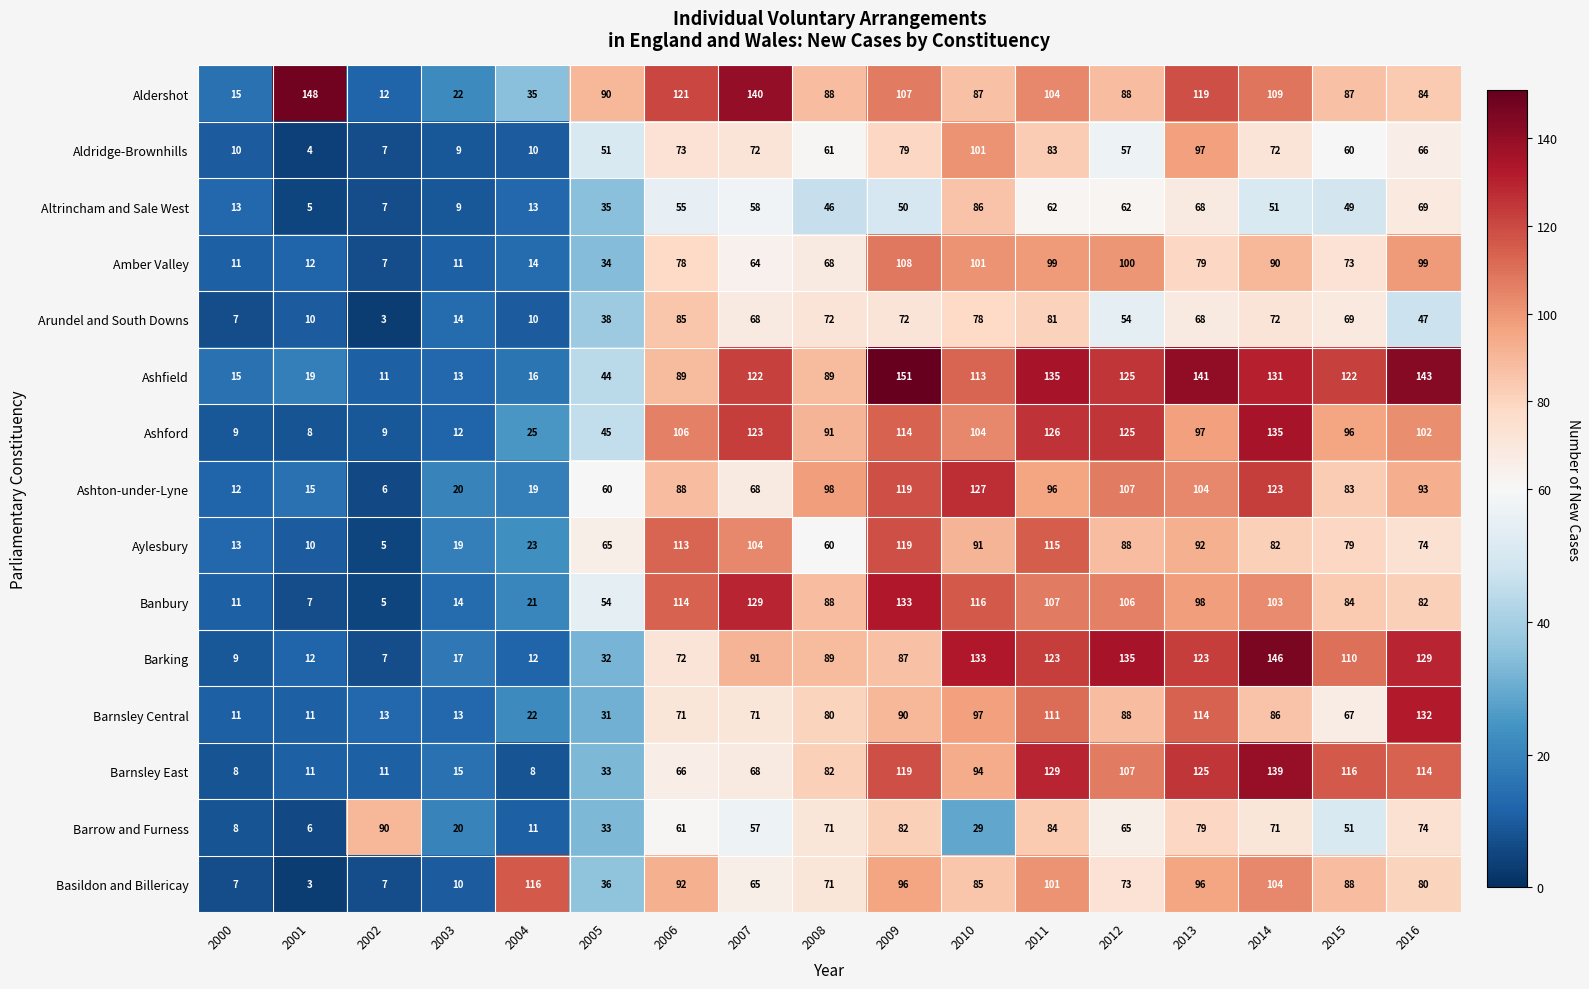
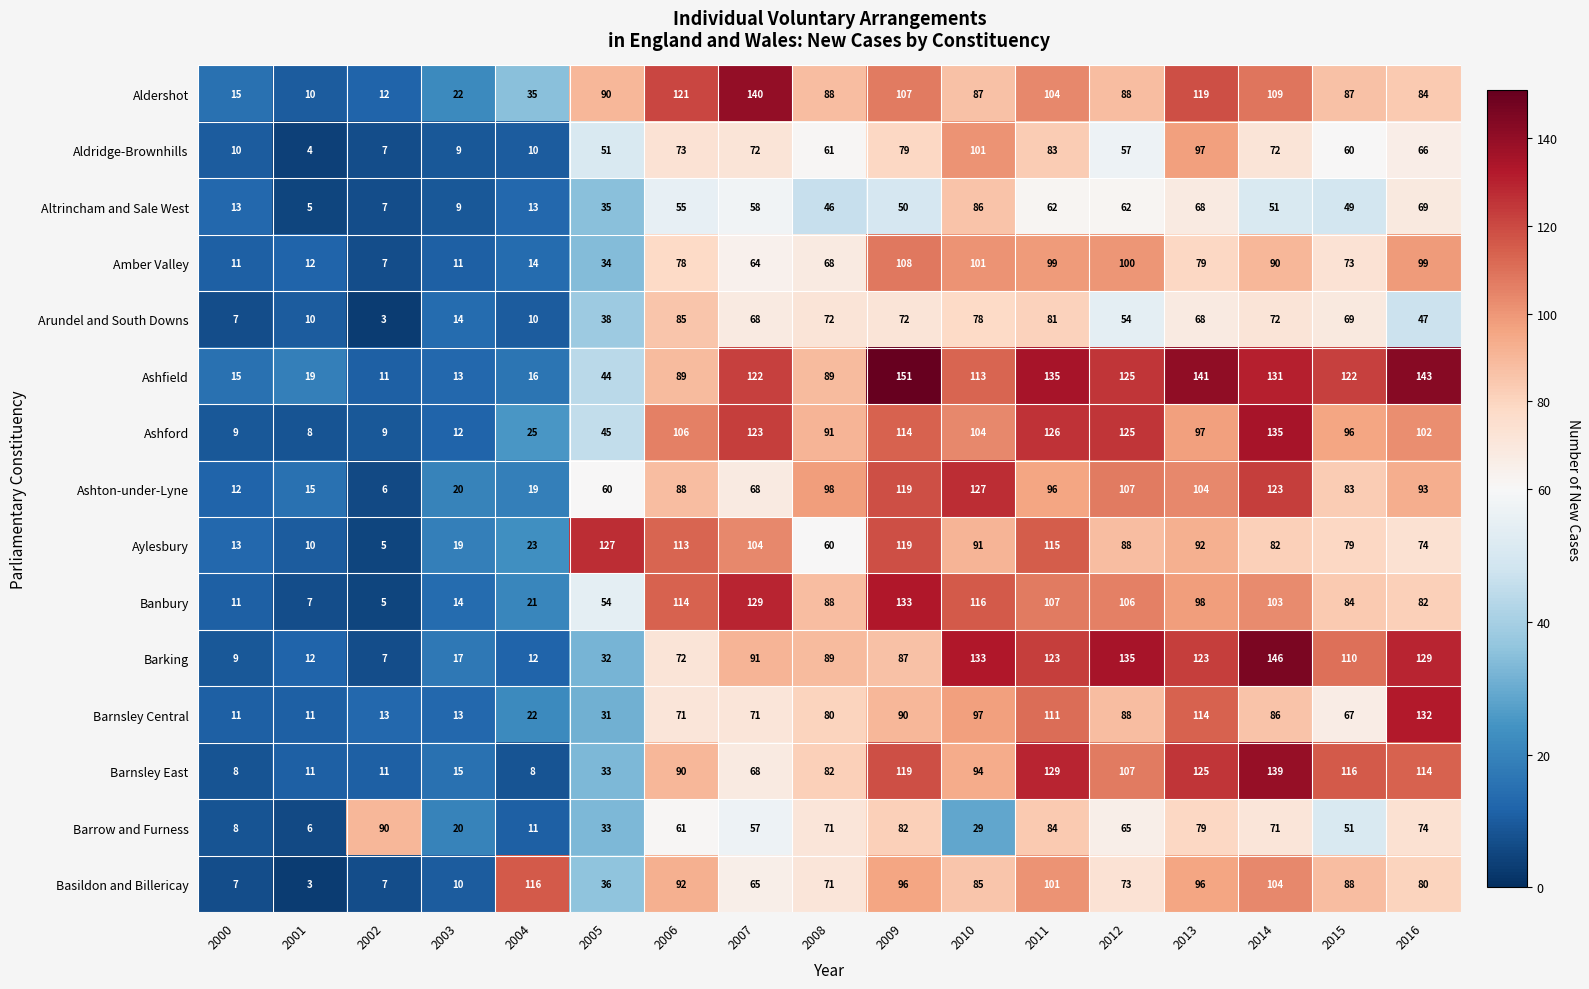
Aldershot, 2001: 148 -> 10
Aylesbury, 2005: 65 -> 127
Barnsley East, 2006: 66 -> 90
